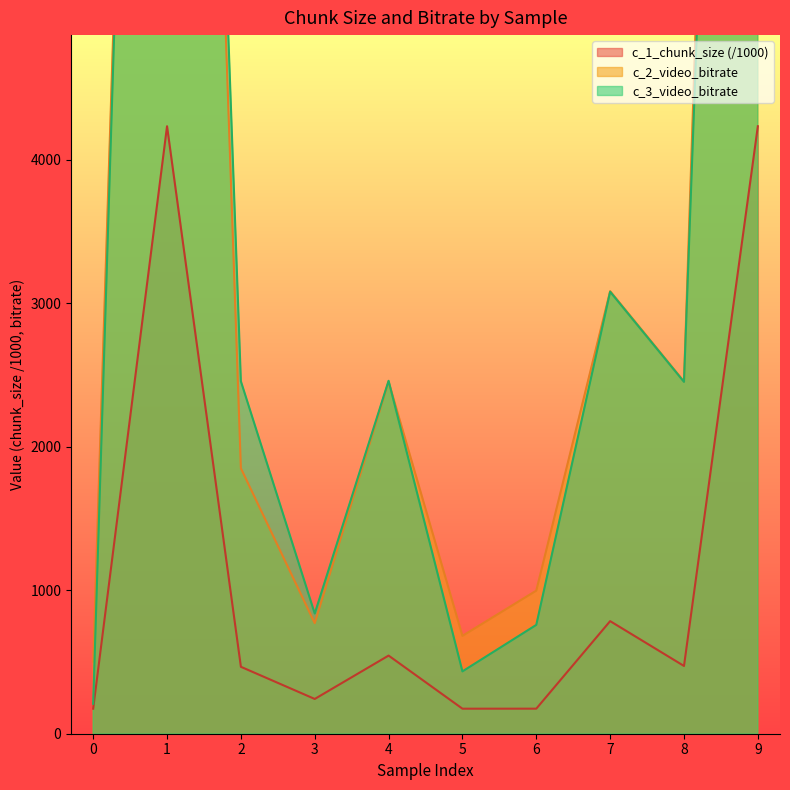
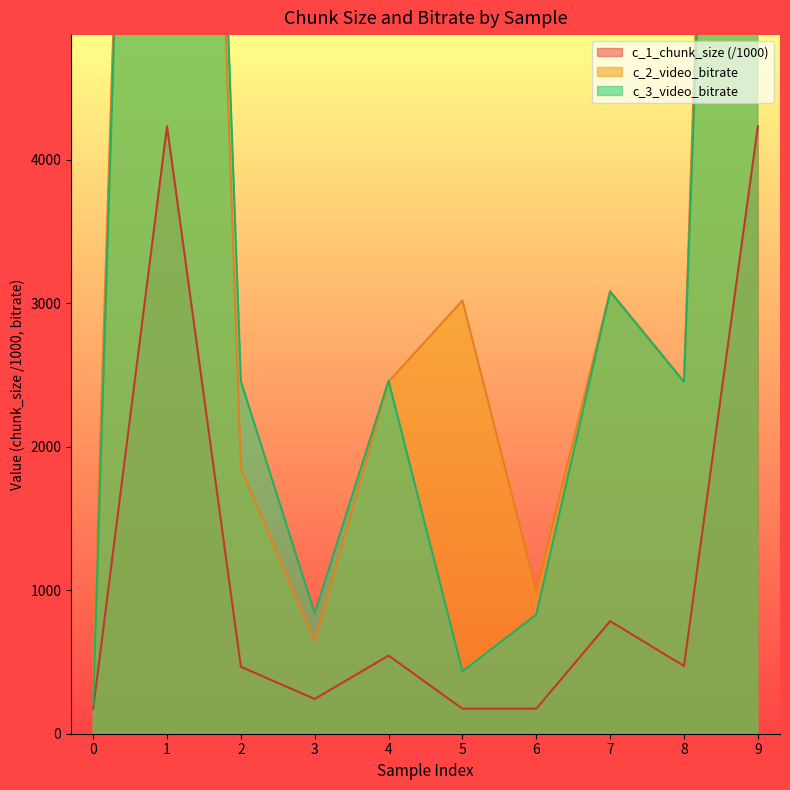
c_2_video_bitrate, 3: 770 -> 650
c_2_video_bitrate, 5: 680 -> 3020
c_3_video_bitrate, 6: 760 -> 830
